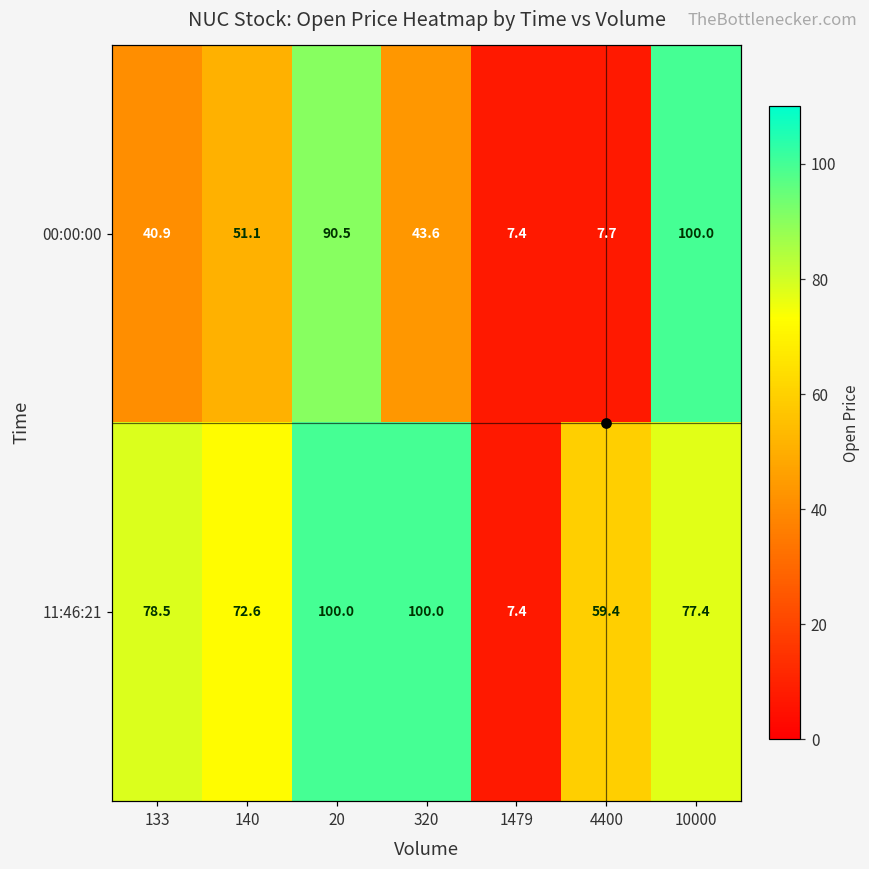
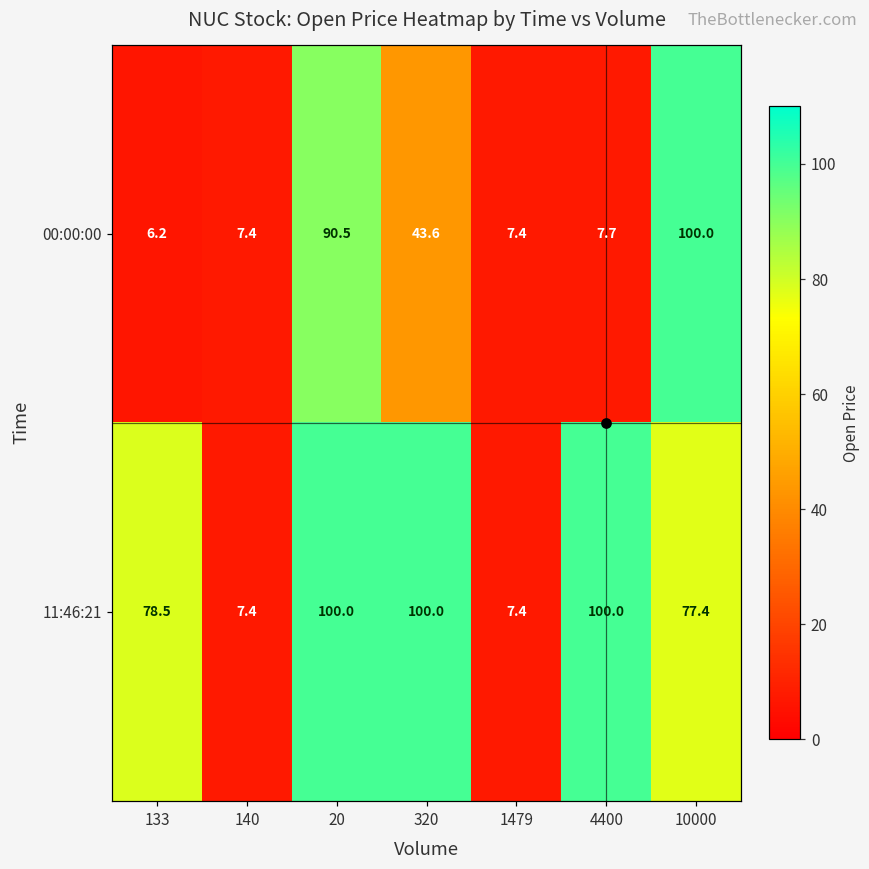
00:00:00, 133: 40.9 -> 6.2
00:00:00, 140: 51.1 -> 7.4
11:46:21, 140: 72.6 -> 7.4
11:46:21, 4400: 59.4 -> 100.0
